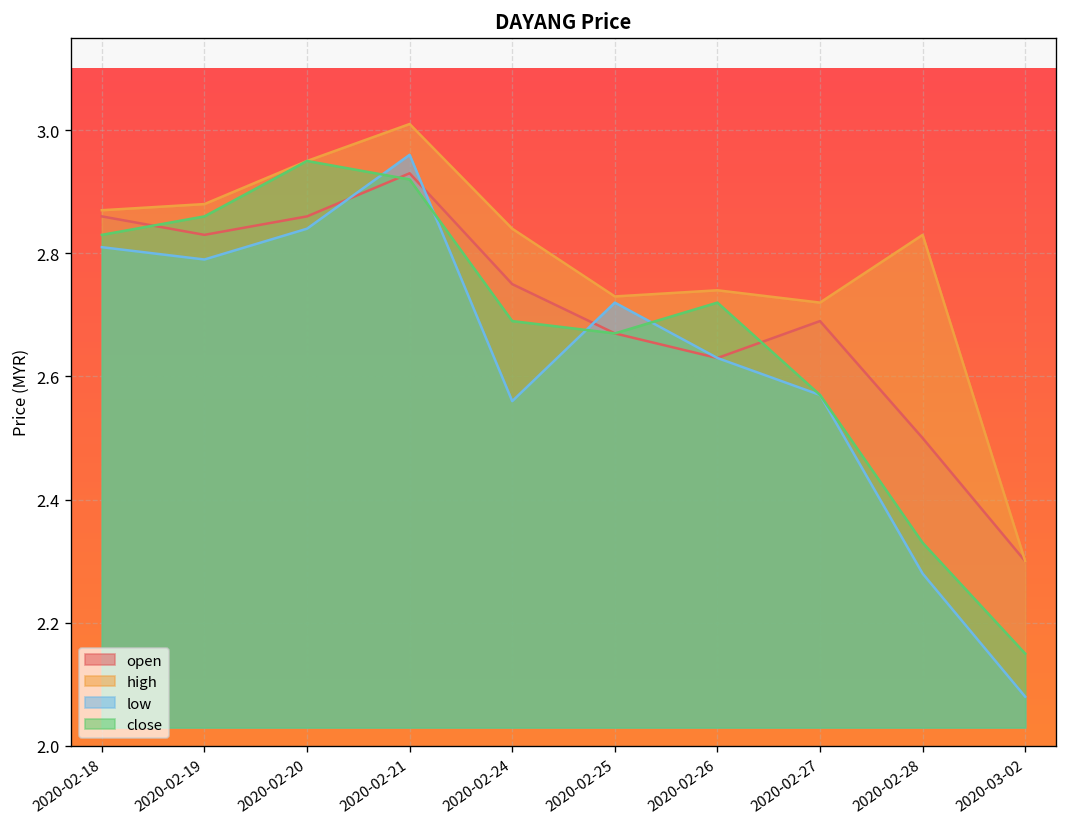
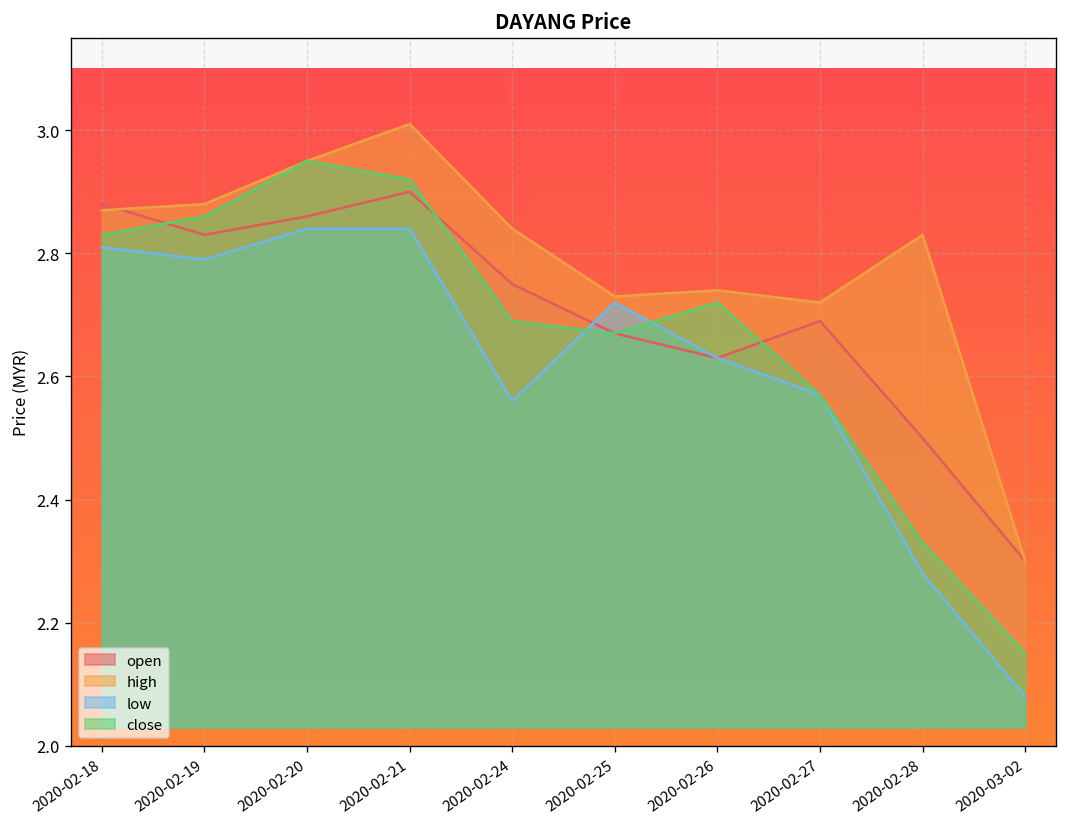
open, 2020-02-18: 2.86 -> 2.88
open, 2020-02-21: 2.93 -> 2.90
low, 2020-02-21: 2.96 -> 2.84
